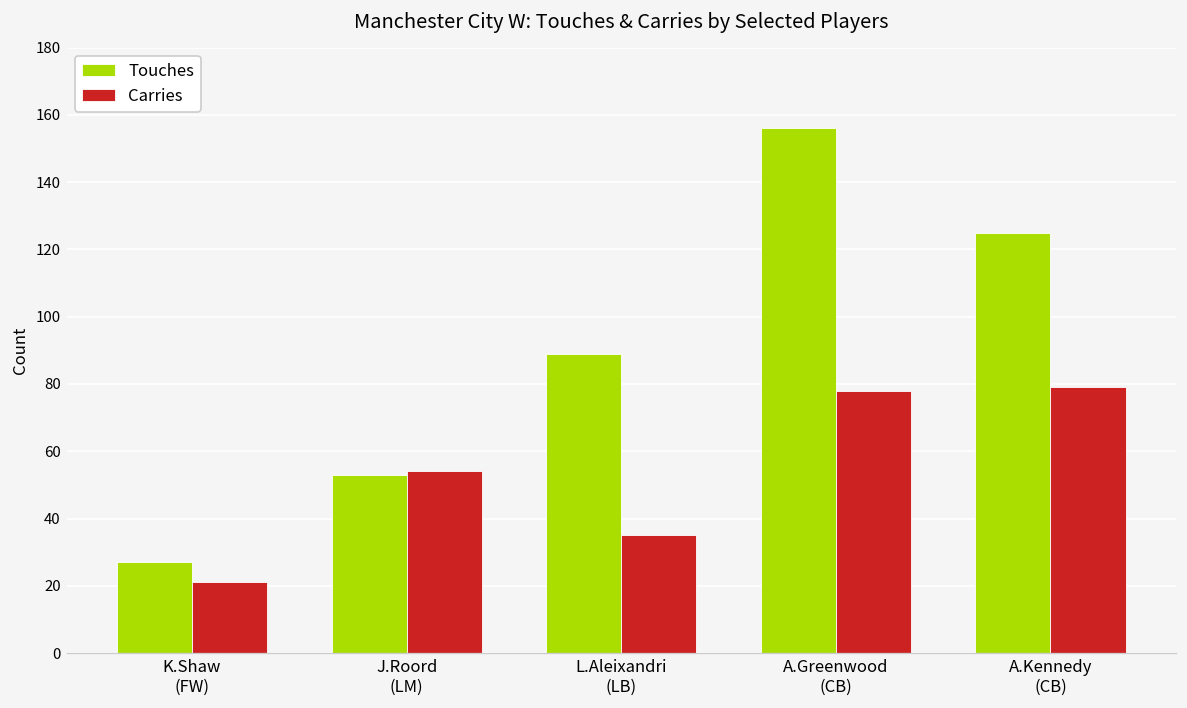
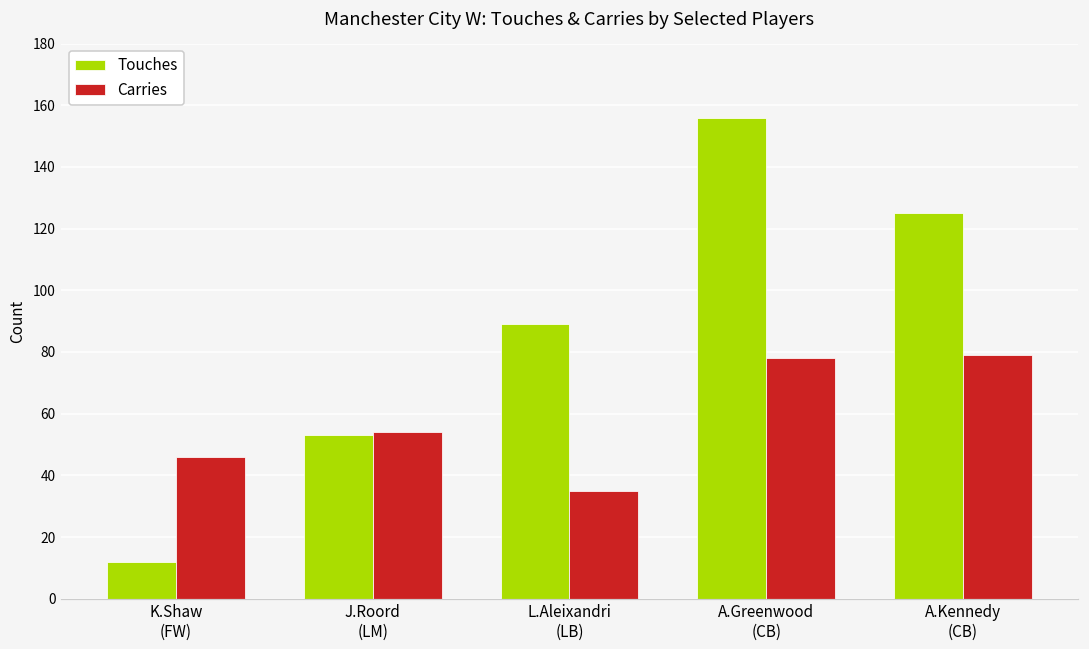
Touches, K.Shaw (FW): 27 -> 12
Carries, K.Shaw (FW): 21 -> 46
